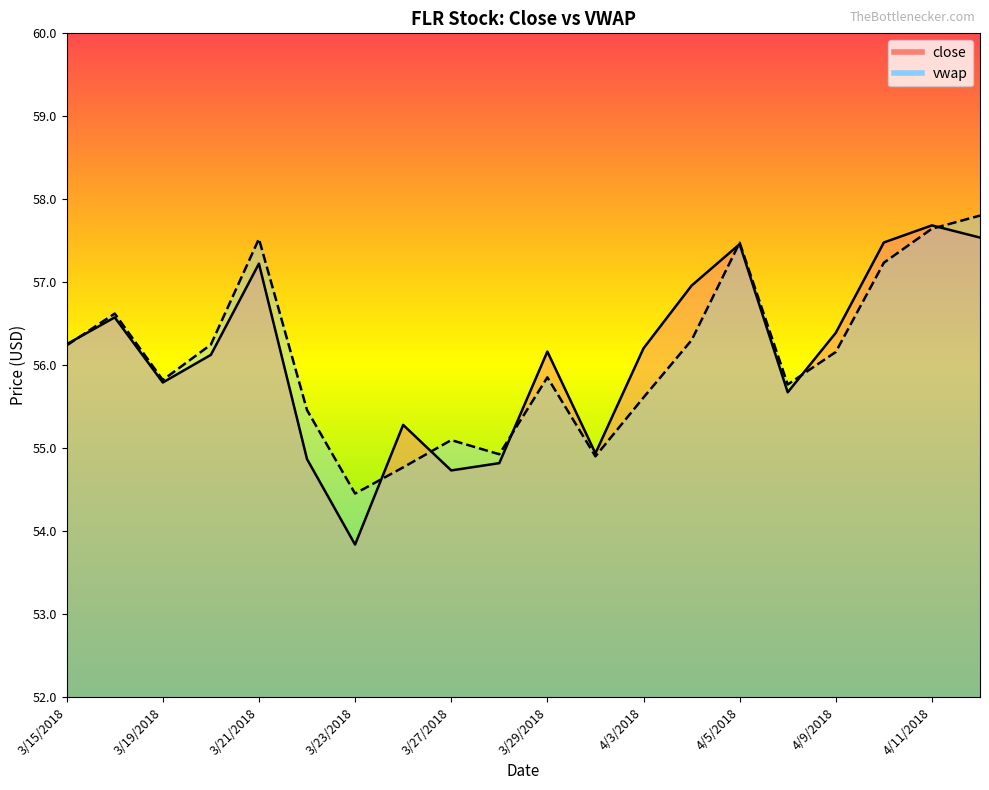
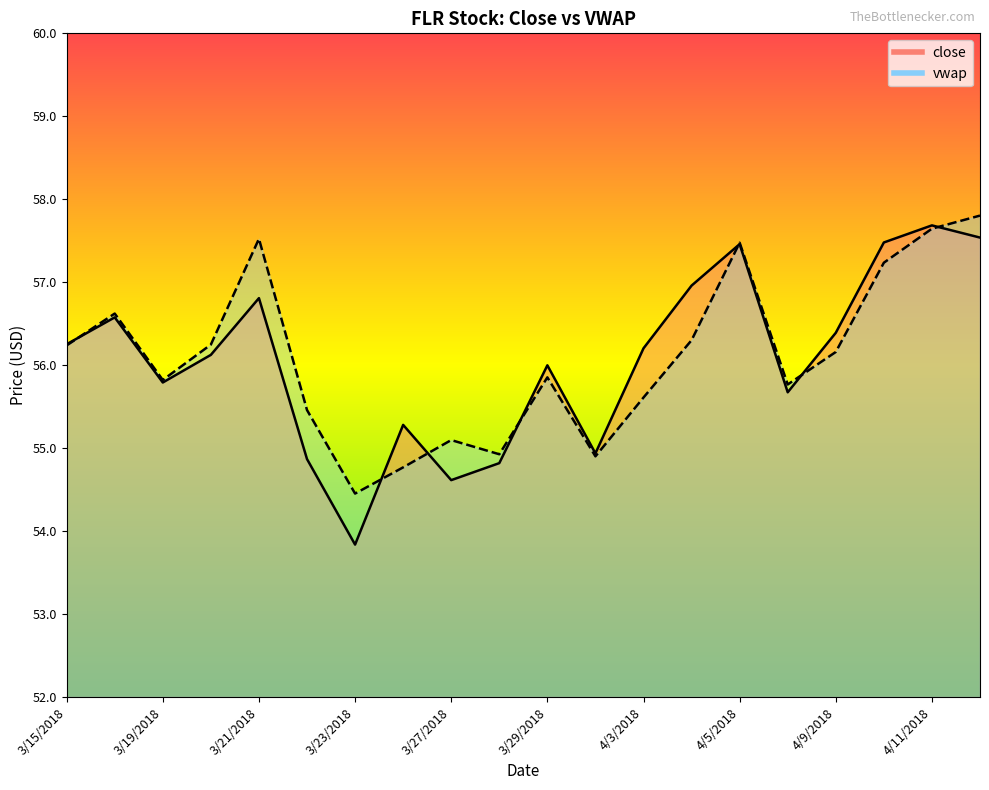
close, 3/21/2018: 57.2 -> 56.8
close, 3/27/2018: 54.7 -> 54.6
close, 3/29/2018: 56.2 -> 56.0
